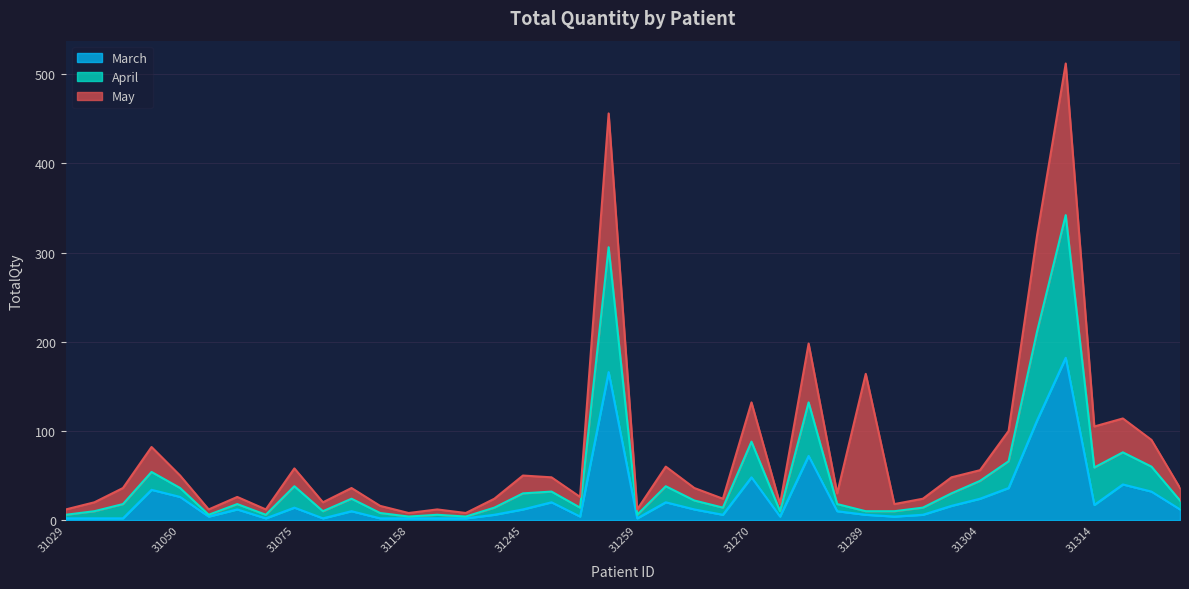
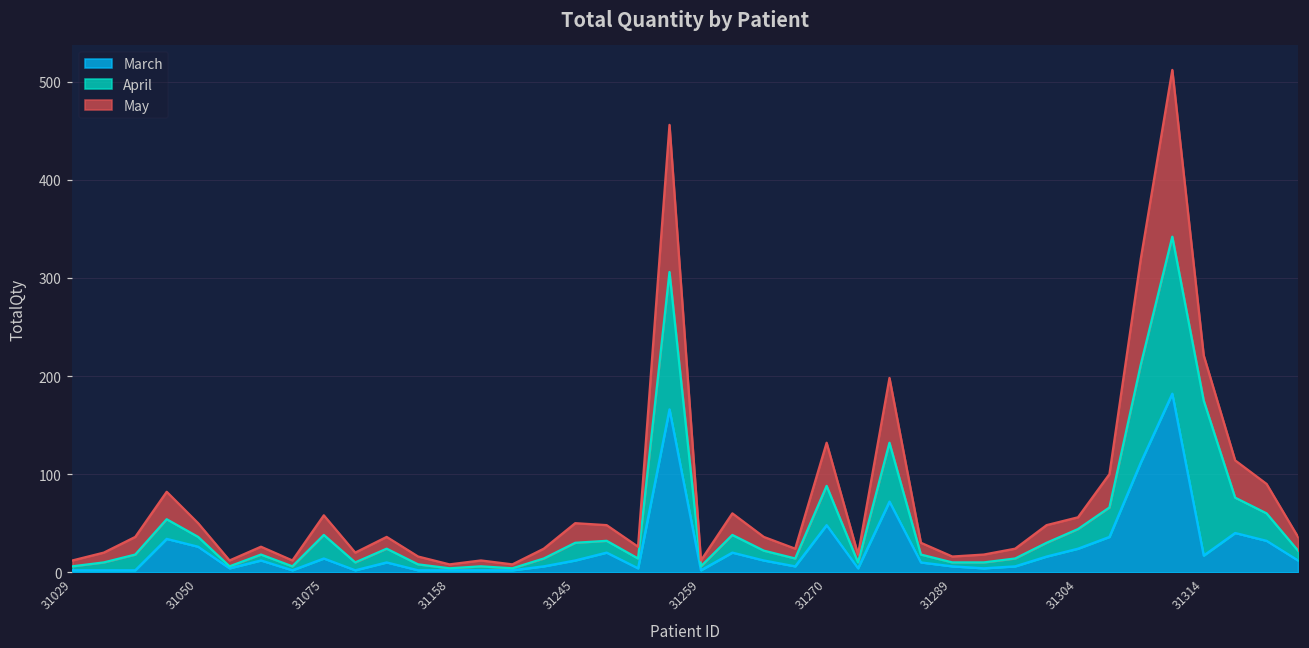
May, 31289: 150 -> 10
April, 31314: 40 -> 160
